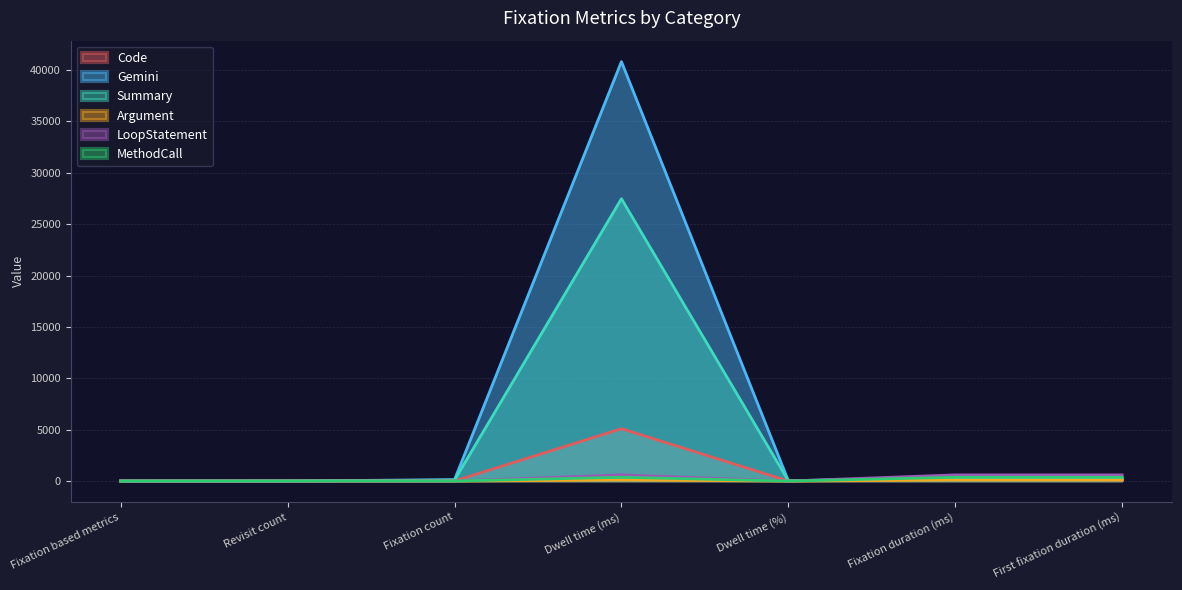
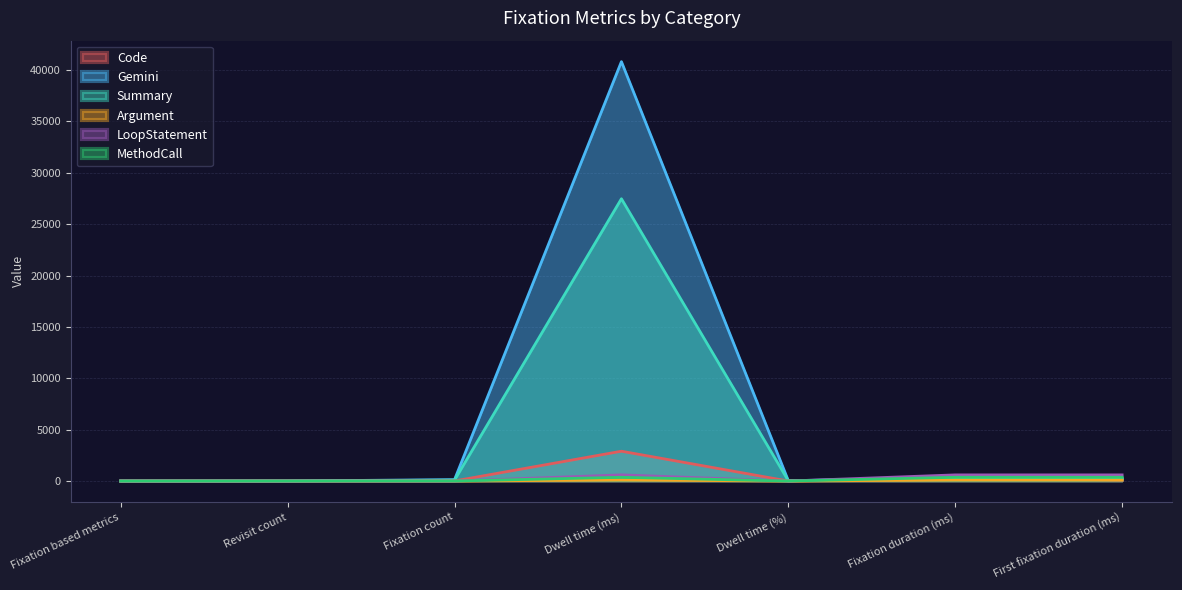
Code, Dwell time (ms): 5100 -> 2900
